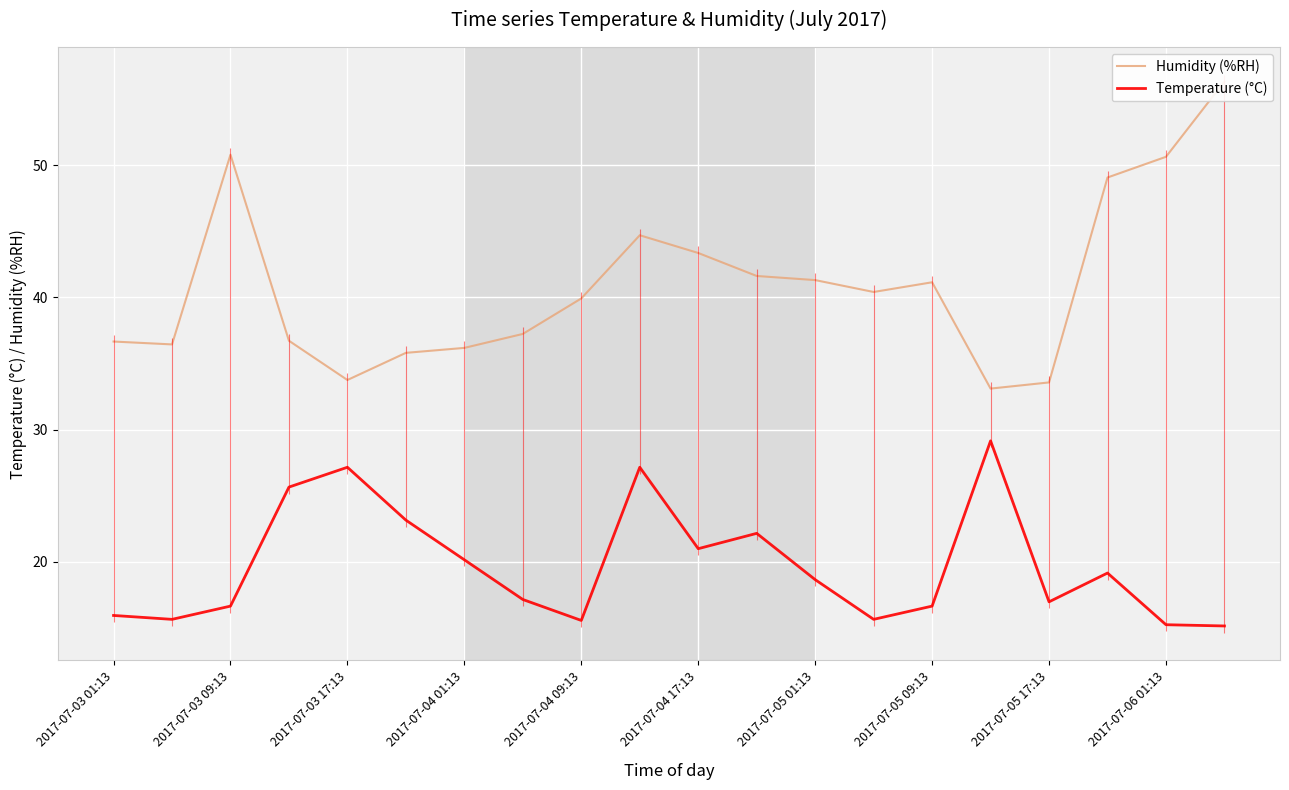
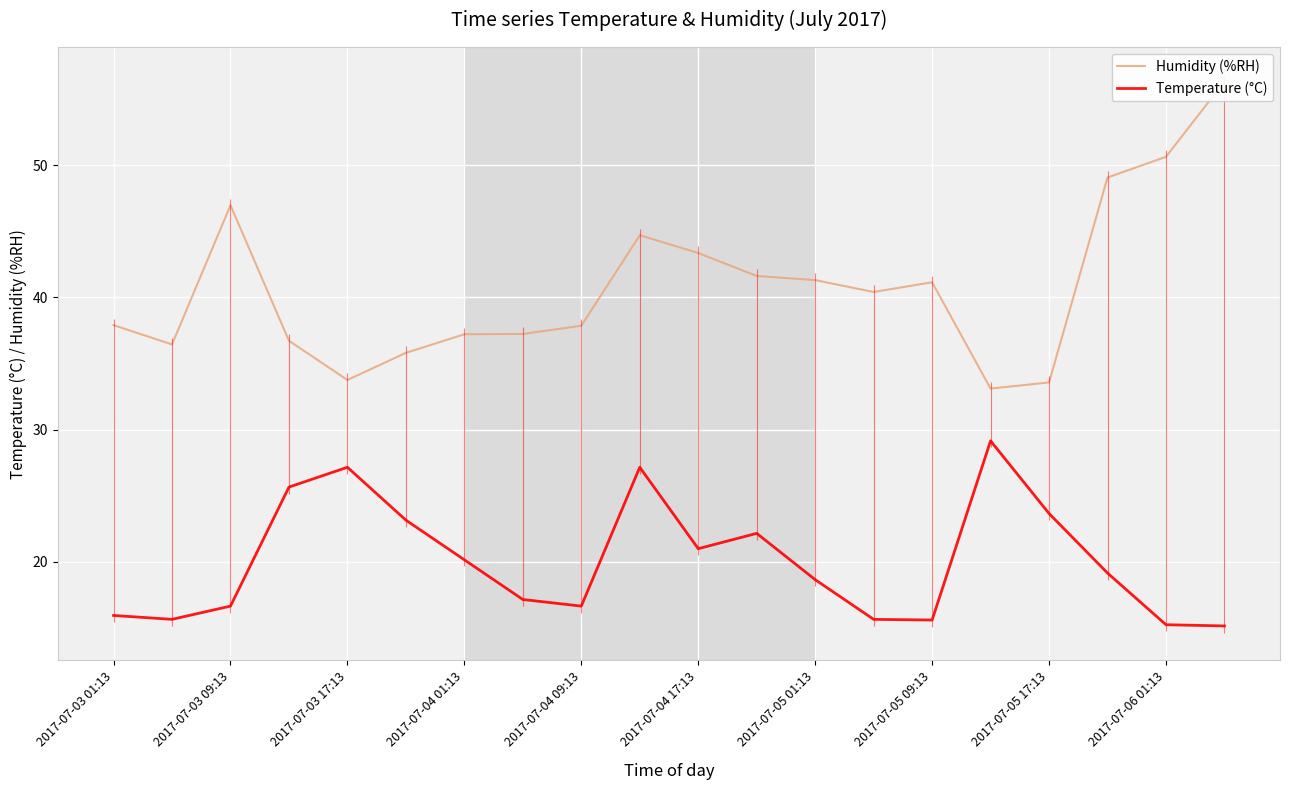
Humidity (%RH), 2017-07-03 01:13: 36.7 -> 37.9
Humidity (%RH), 2017-07-03 09:13: 50.8 -> 47.0
Humidity (%RH), 2017-07-04 01:13: 36.2 -> 37.2
Humidity (%RH), 2017-07-04 09:13: 39.9 -> 37.9
Temperature (°C), 2017-07-04 09:13: 15.6 -> 16.6
Temperature (°C), 2017-07-05 09:13: 16.6 -> 15.6
Temperature (°C), 2017-07-05 17:13: 17.0 -> 23.7
